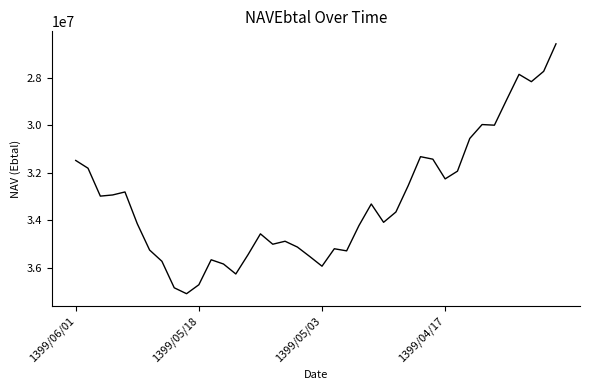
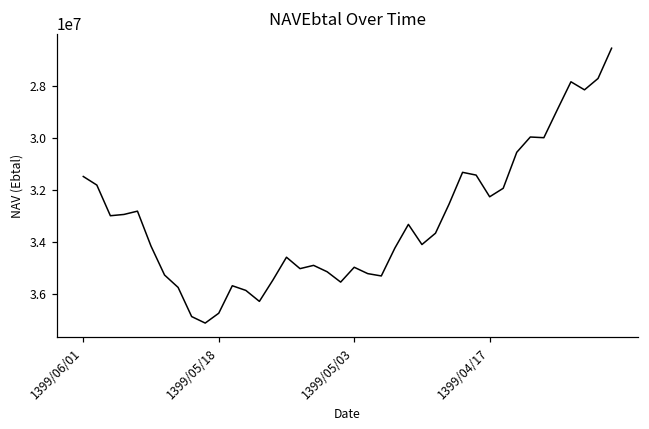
1399/05/03: 35900000 -> 35000000
